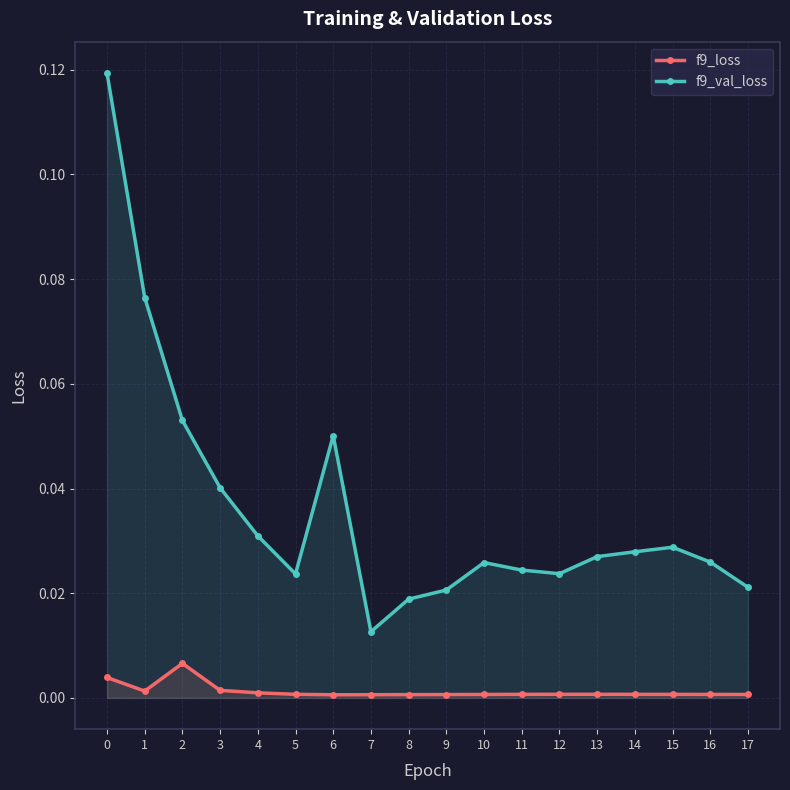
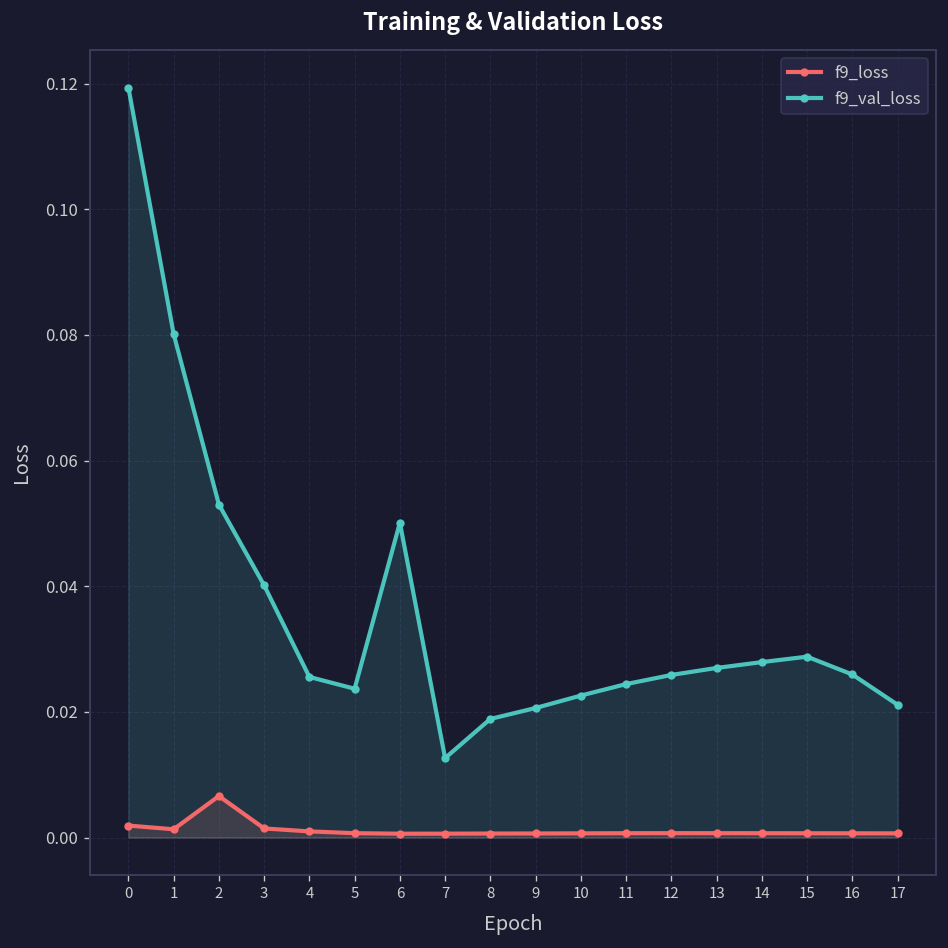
f9_loss, 0: 0.004 -> 0.002
f9_val_loss, 1: 0.076 -> 0.080
f9_val_loss, 4: 0.031 -> 0.026
f9_val_loss, 10: 0.026 -> 0.023
f9_val_loss, 12: 0.024 -> 0.026
